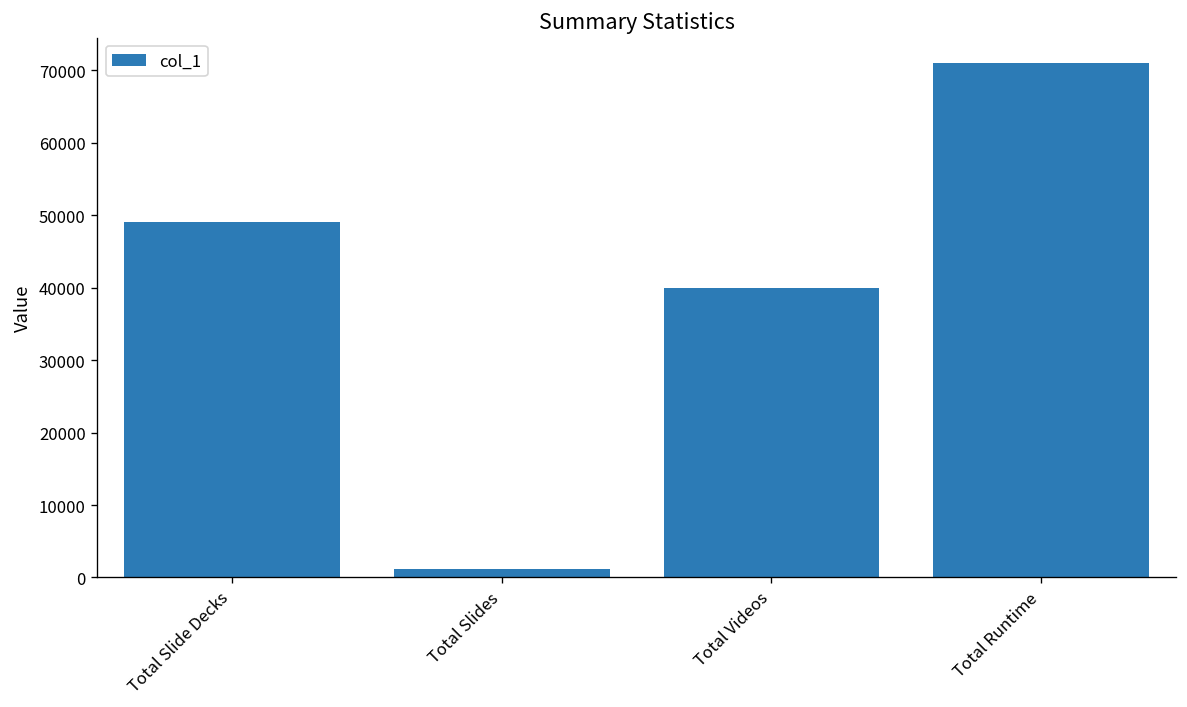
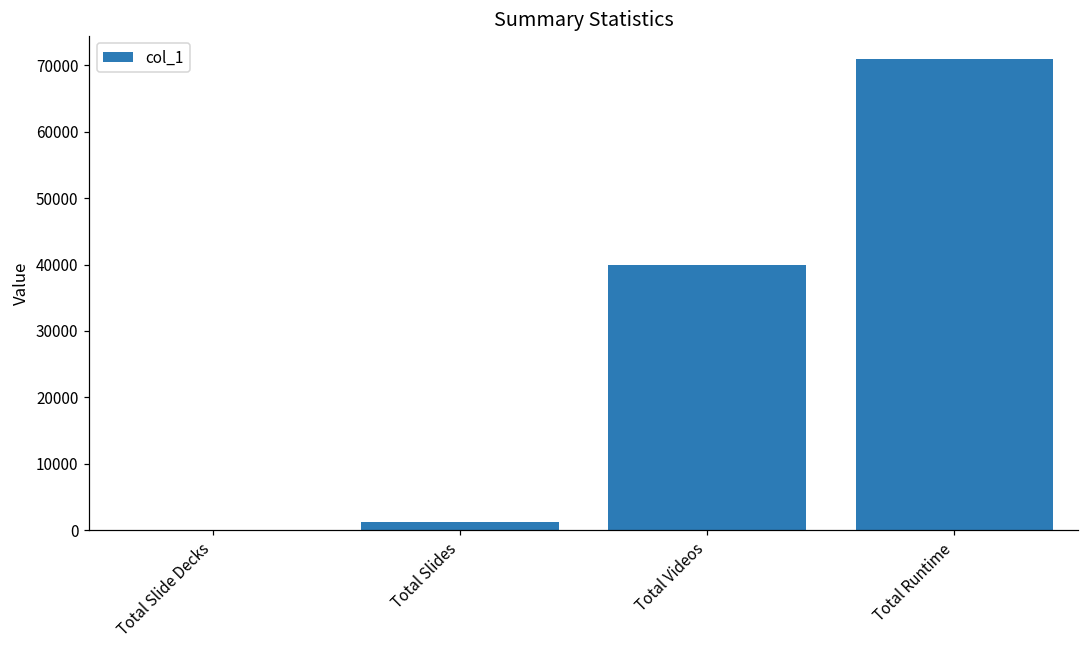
Total Slide Decks: 49000 -> 0
